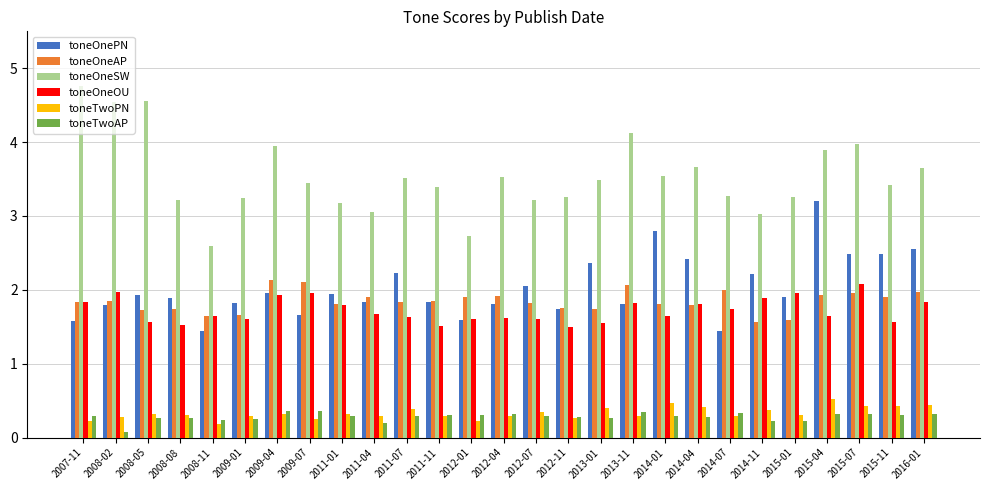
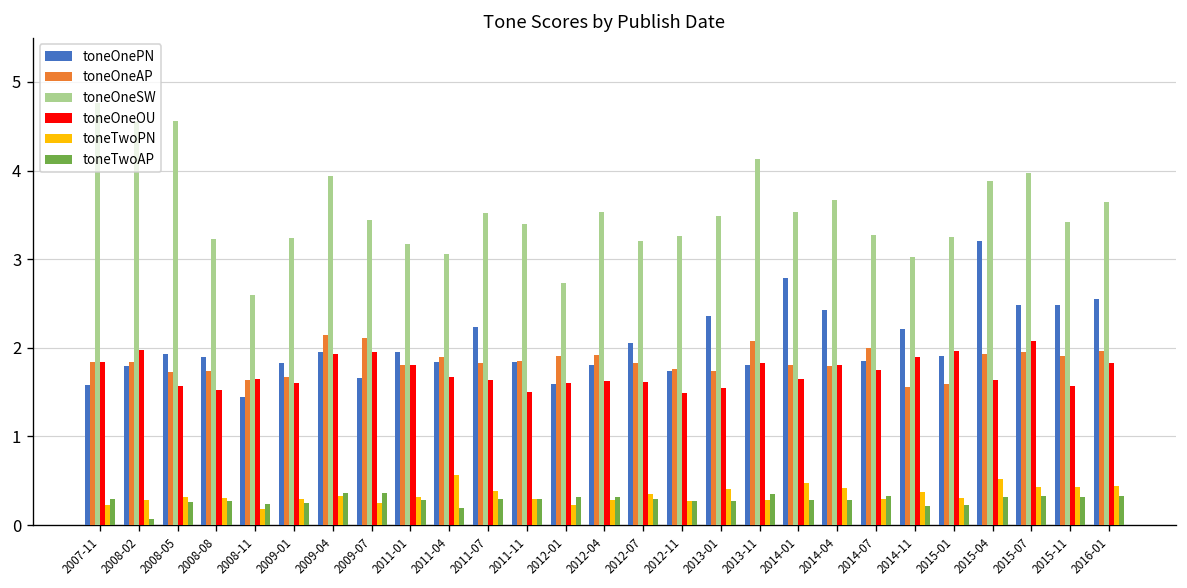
toneTwoPN, 2011-04: 0.3 -> 0.6
toneOnePN, 2014-07: 1.4 -> 1.8
